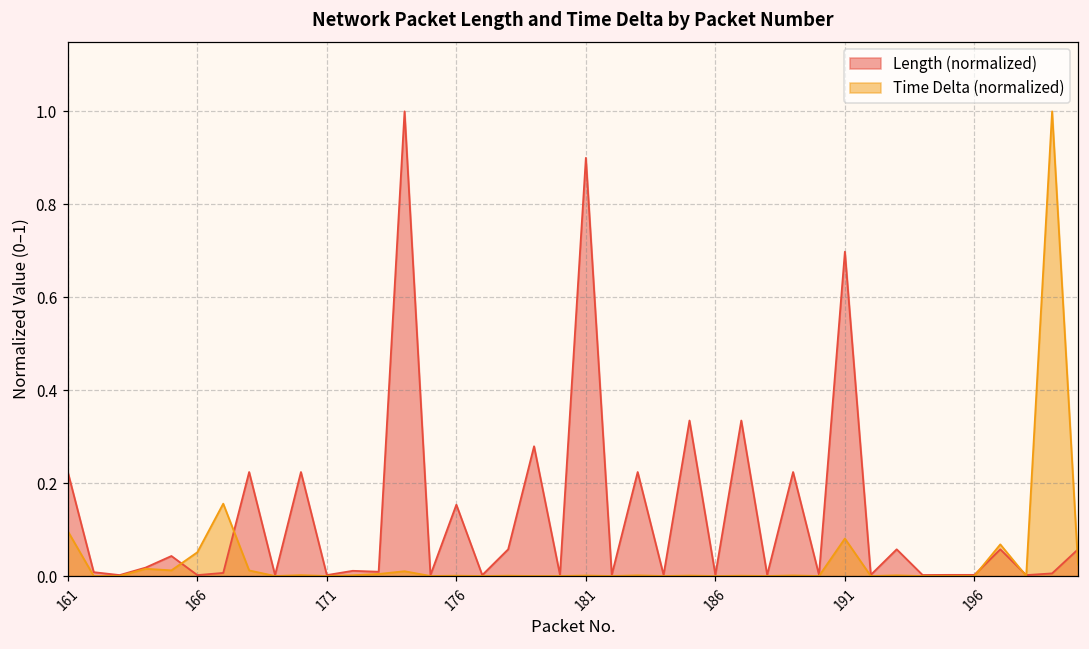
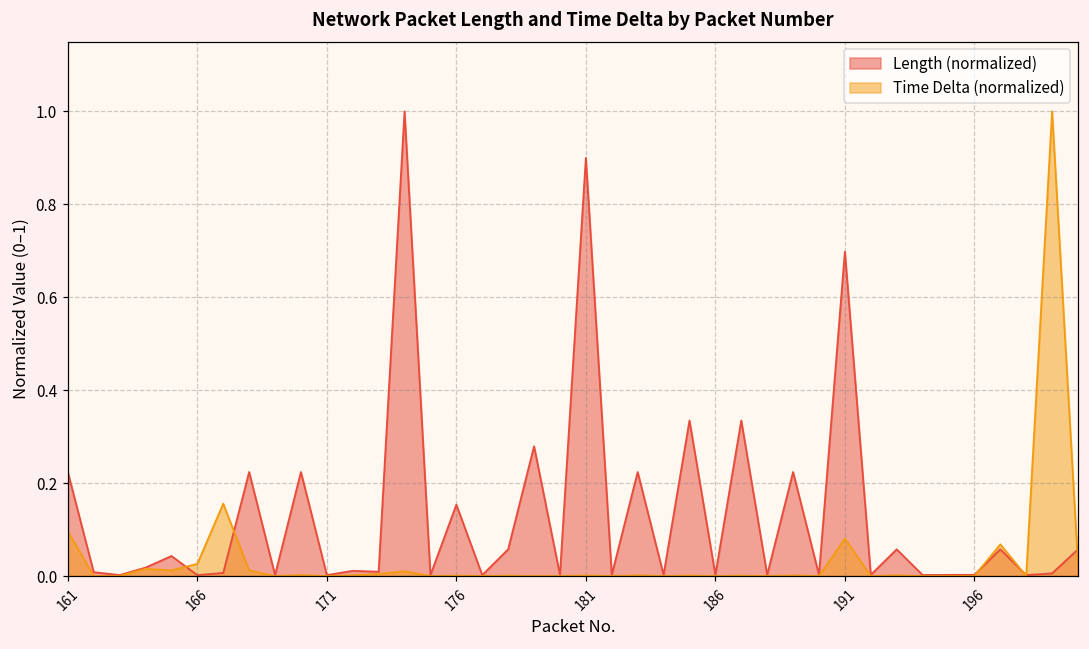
Time Delta (normalized), 166: 0.05 -> 0.03
